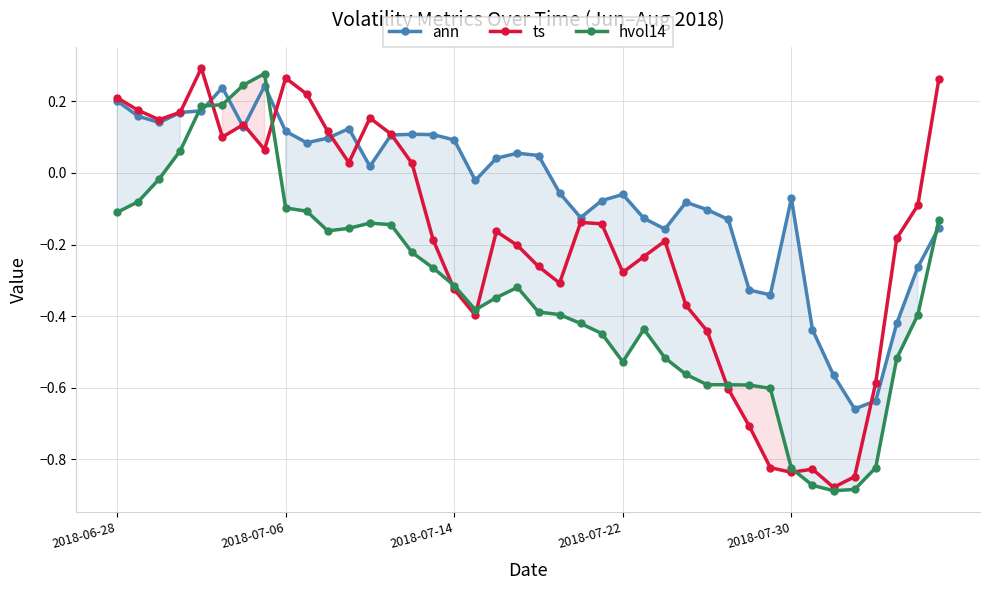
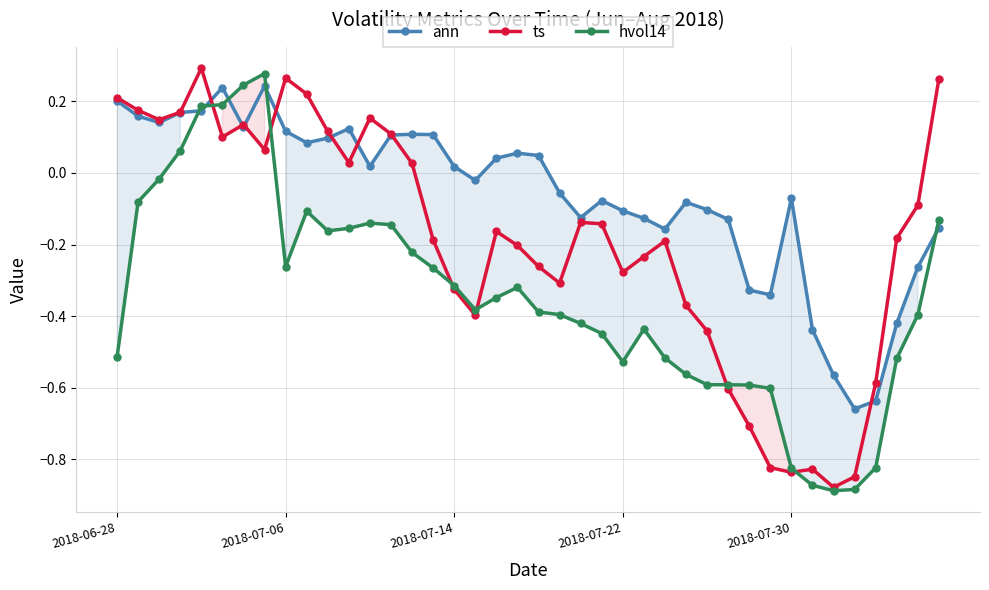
hvol14, 2018-06-28: -0.11 -> -0.51
hvol14, 2018-07-06: -0.10 -> -0.26
ann, 2018-07-14: 0.09 -> 0.02
ann, 2018-07-22: -0.06 -> -0.11
